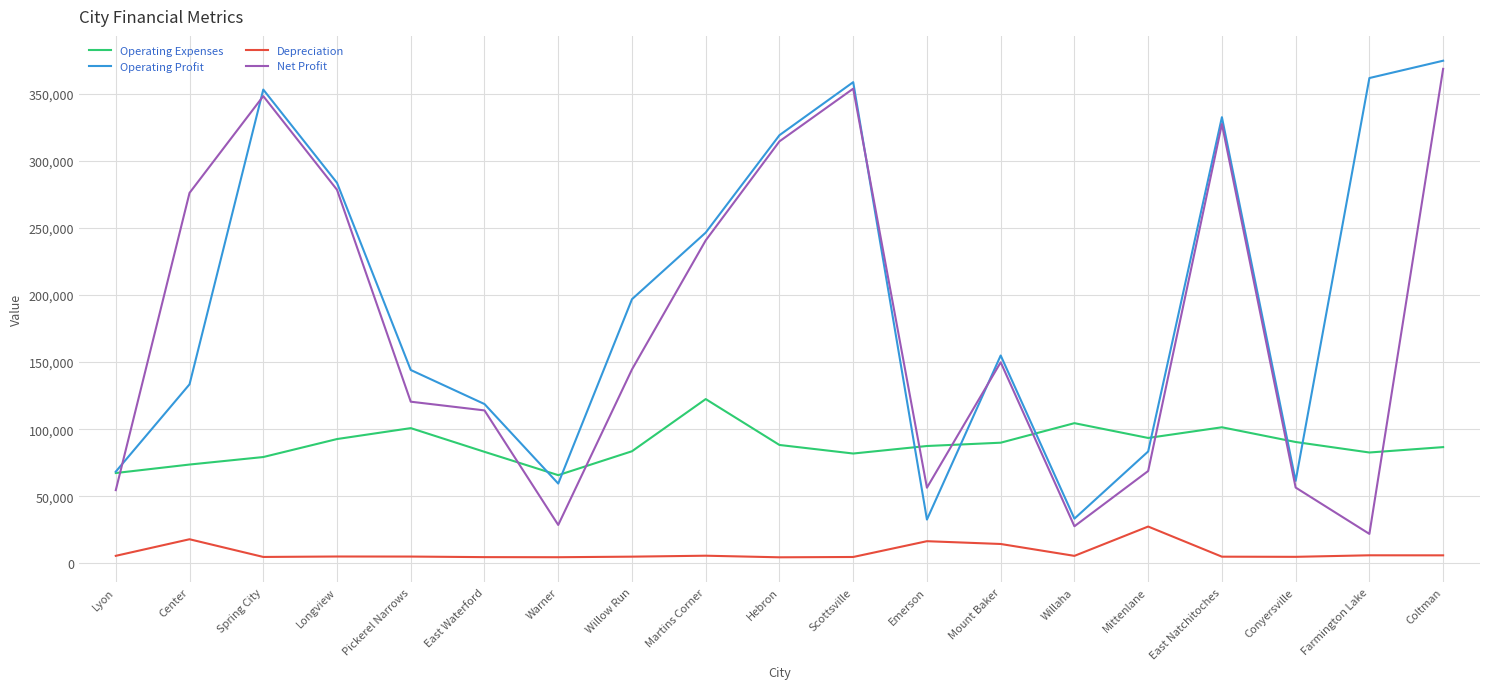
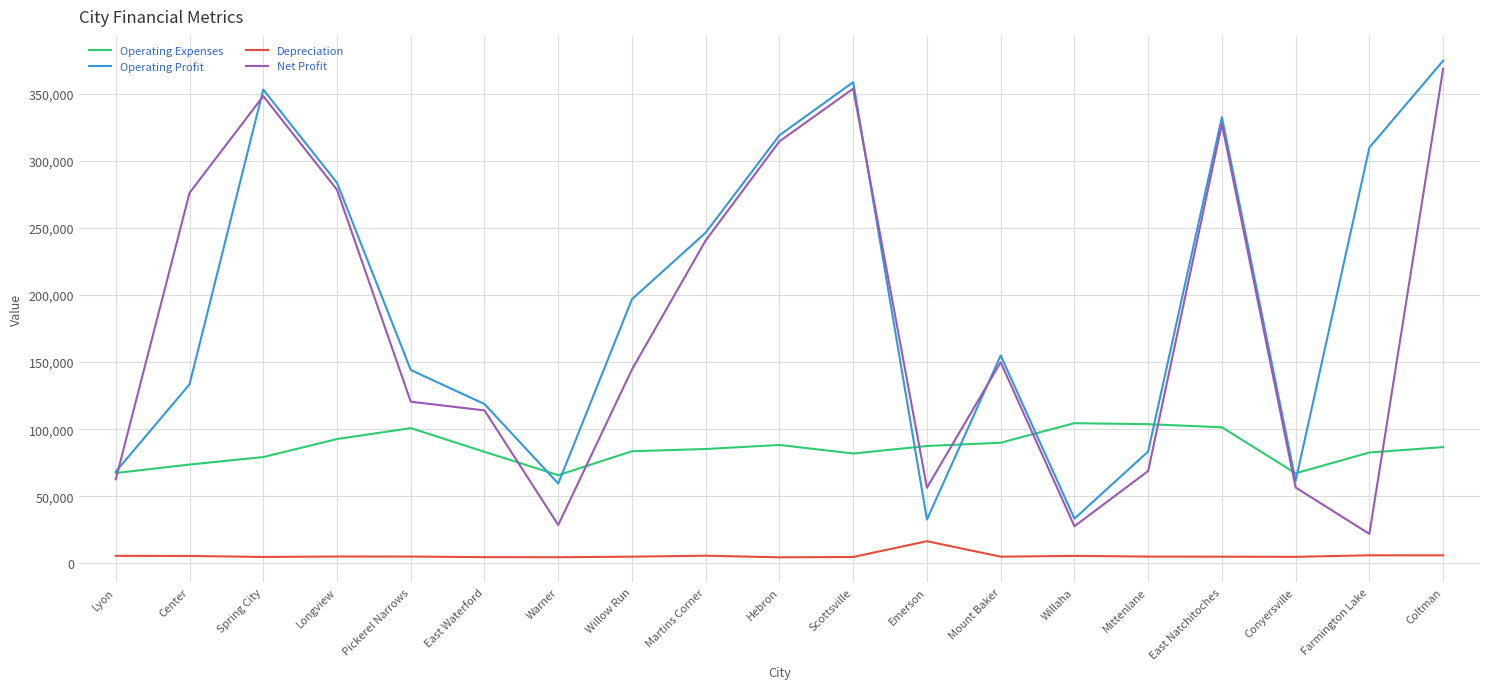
Net Profit, Lyon: 55,000 -> 63,000
Depreciation, Center: 18,000 -> 6,000
Operating Expenses, Martins Corner: 122,000 -> 85,000
Depreciation, Mount Baker: 15,000 -> 5,000
Operating Expenses, Mittenlane: 94,000 -> 104,000
Depreciation, Mittenlane: 28,000 -> 5,000
Operating Expenses, Conyersville: 90,000 -> 67,000
Operating Profit, Farmington Lake: 362,000 -> 310,000
